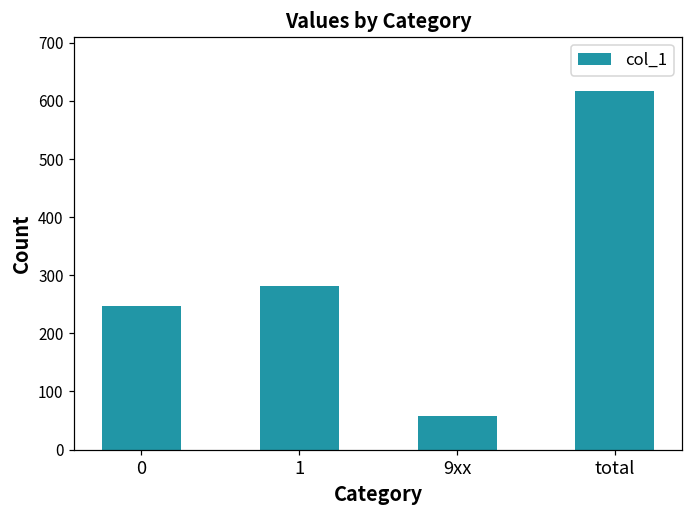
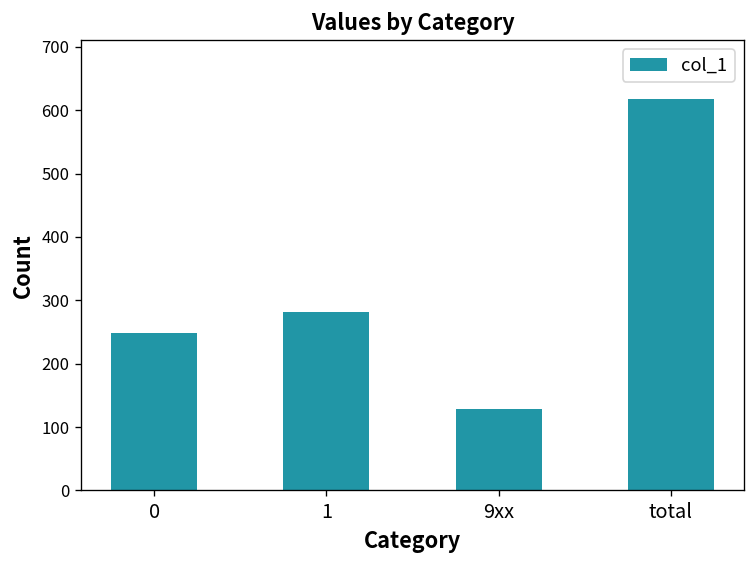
9xx: 60 -> 130
